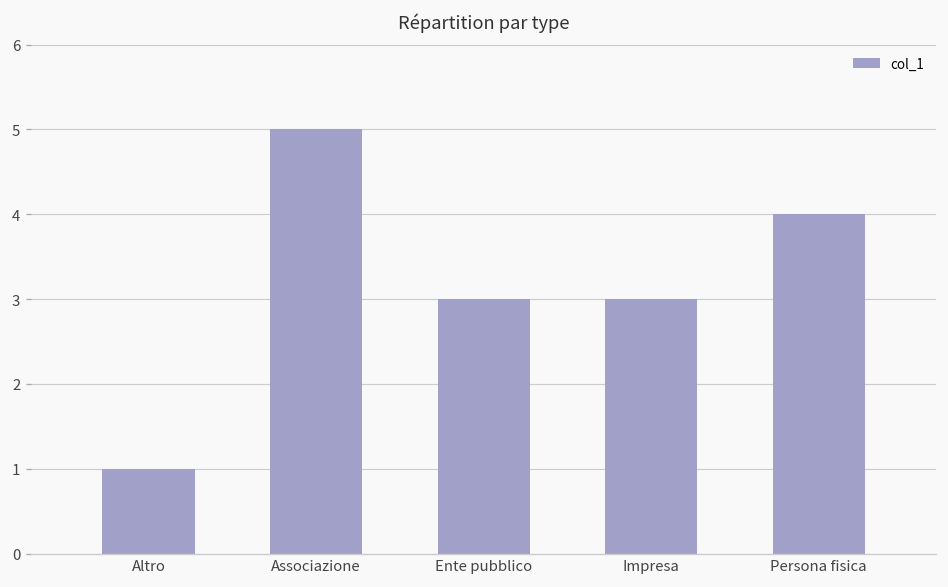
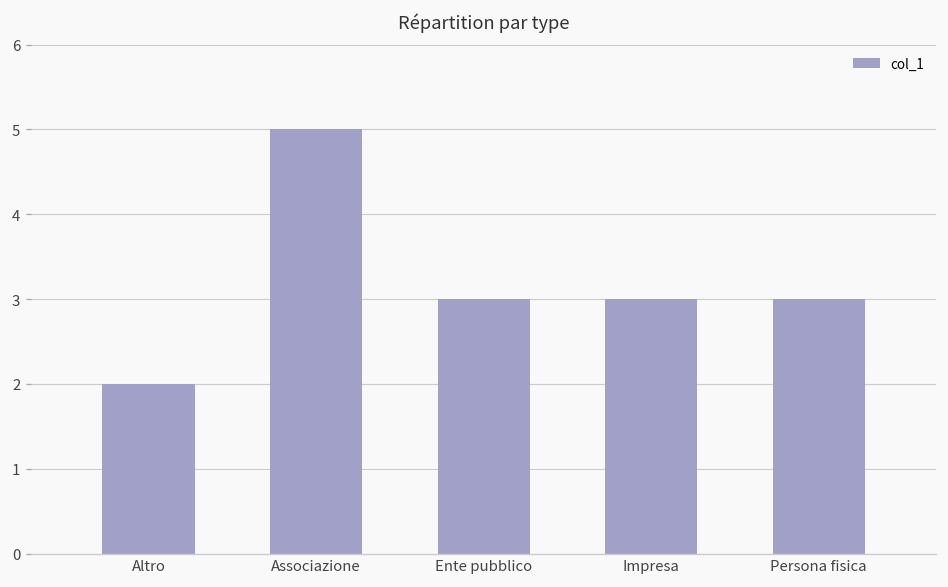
Altro: 1 -> 2
Persona fisica: 4 -> 3
